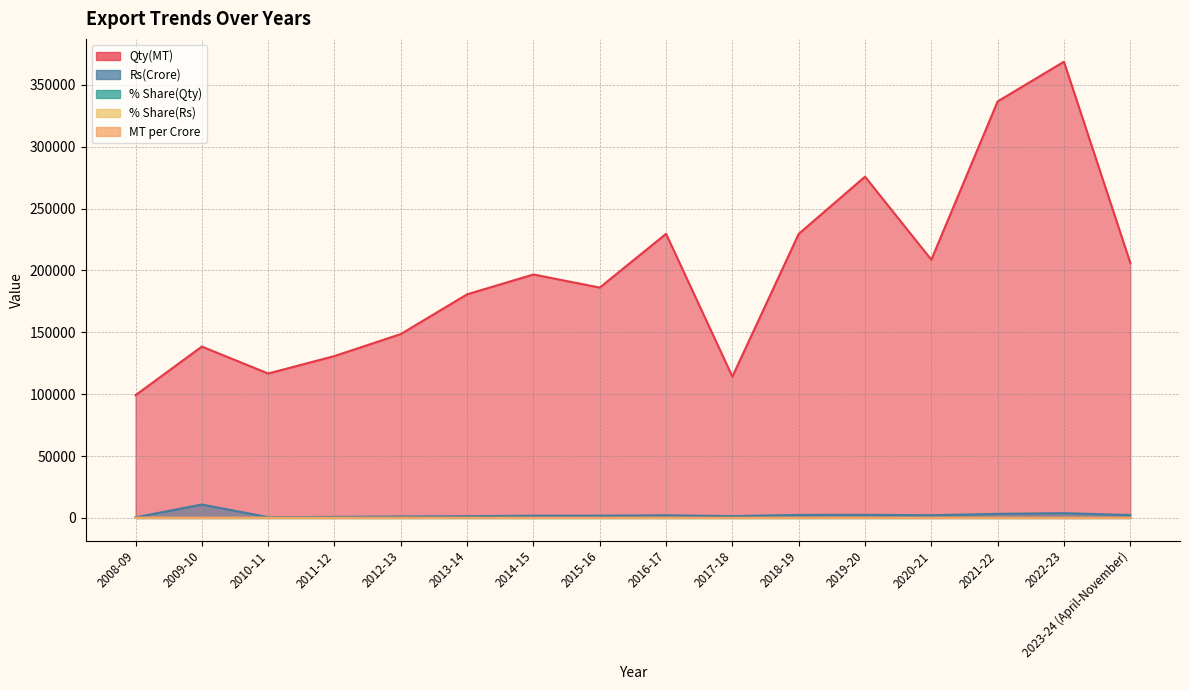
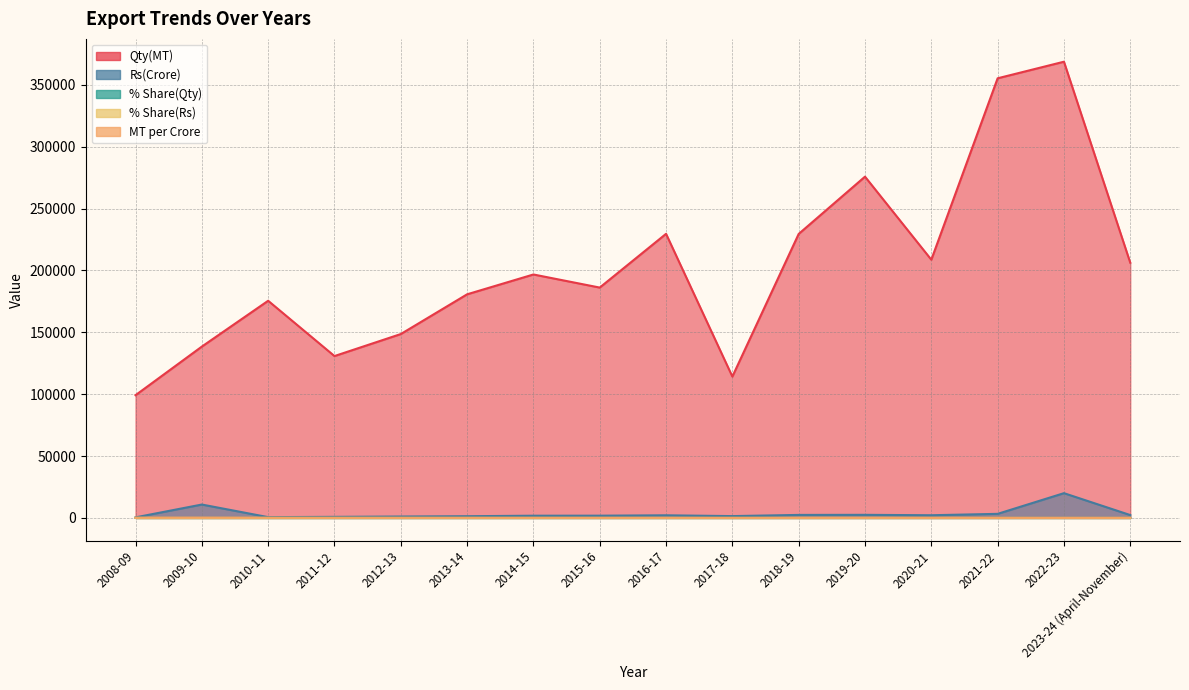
Qty(MT), 2010-11: 117000 -> 175000
Qty(MT), 2021-22: 337000 -> 355000
Rs(Crore), 2022-23: 4000 -> 20000
